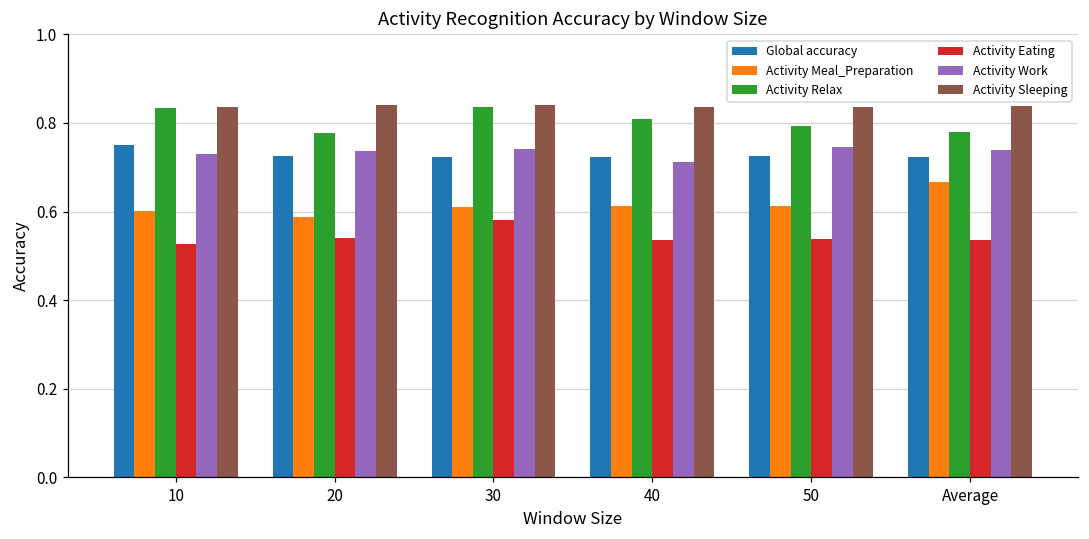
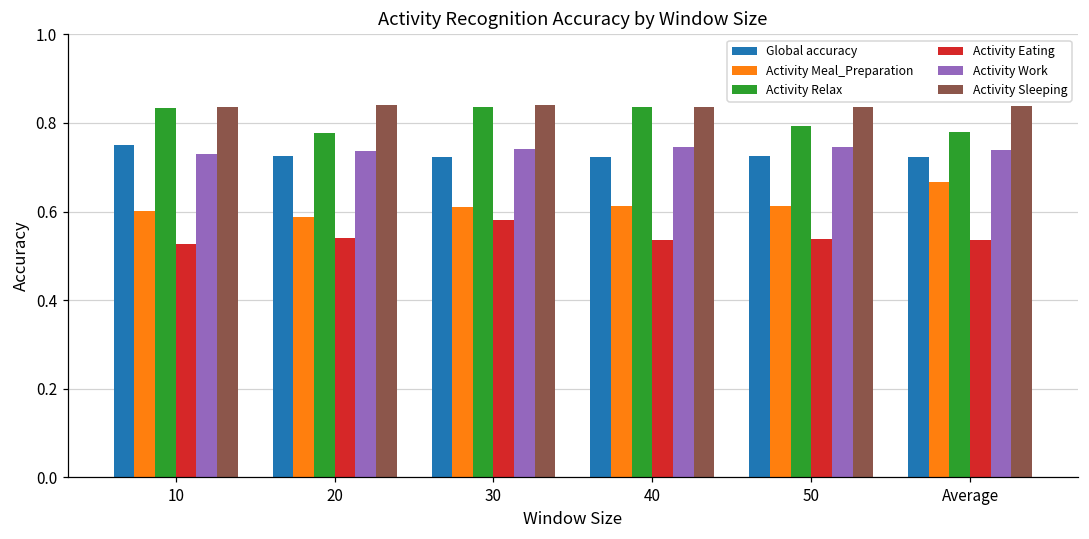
Activity Relax, 40: 0.81 -> 0.84
Activity Work, 40: 0.71 -> 0.75
